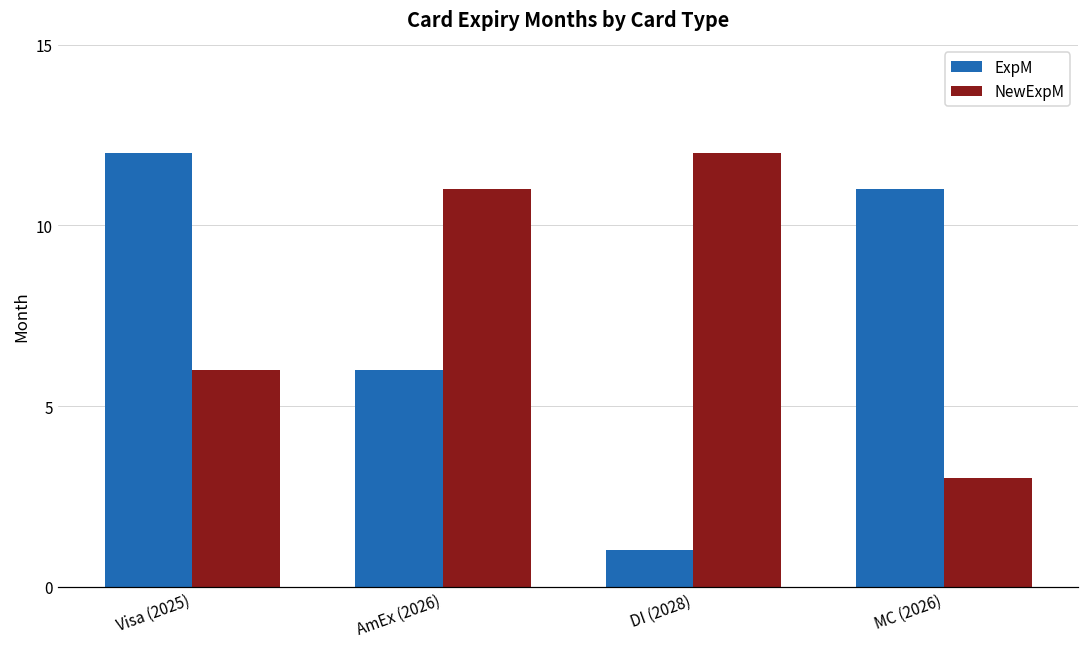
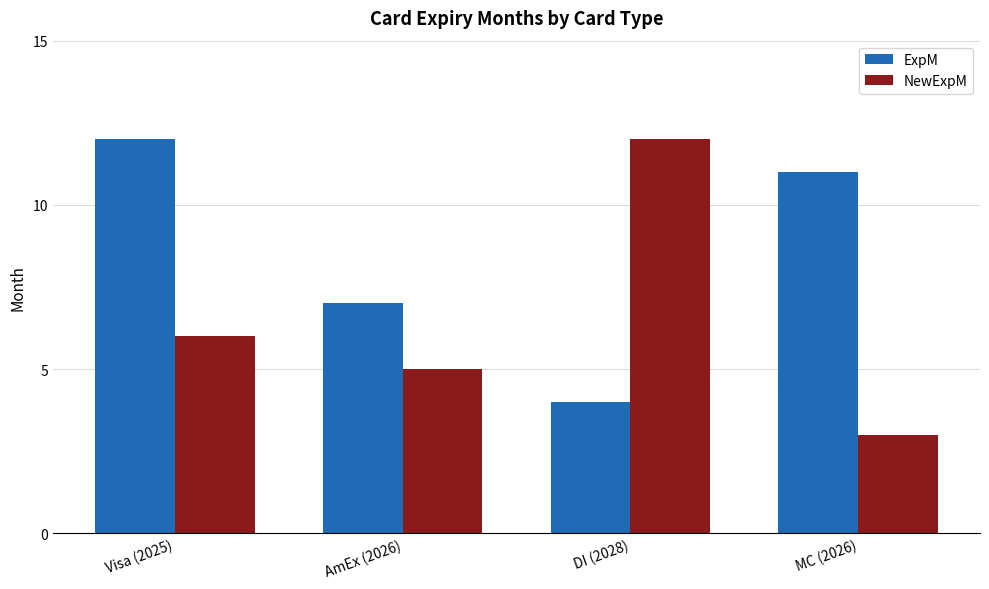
ExpM, AmEx (2026): 6 -> 7
NewExpM, AmEx (2026): 11 -> 5
ExpM, DI (2028): 1 -> 4
